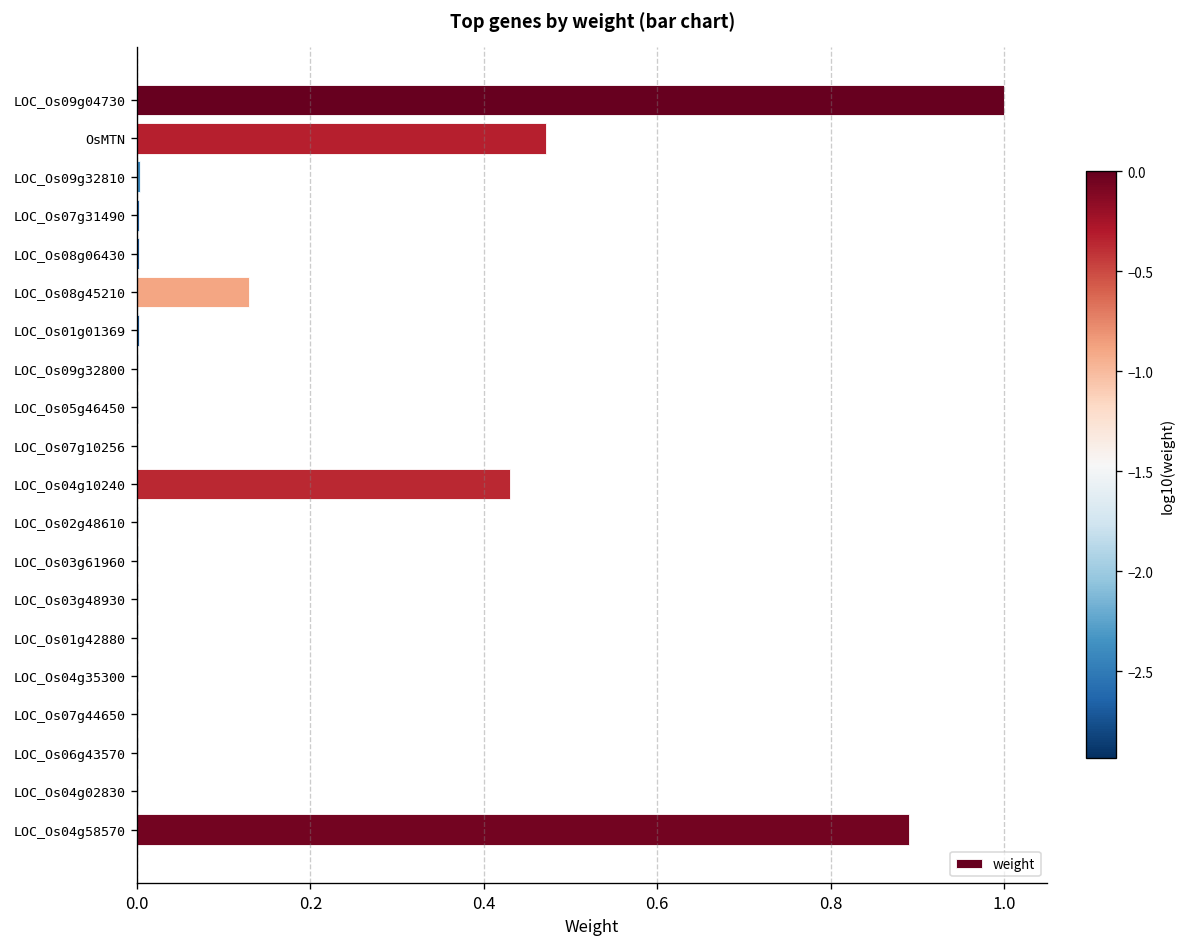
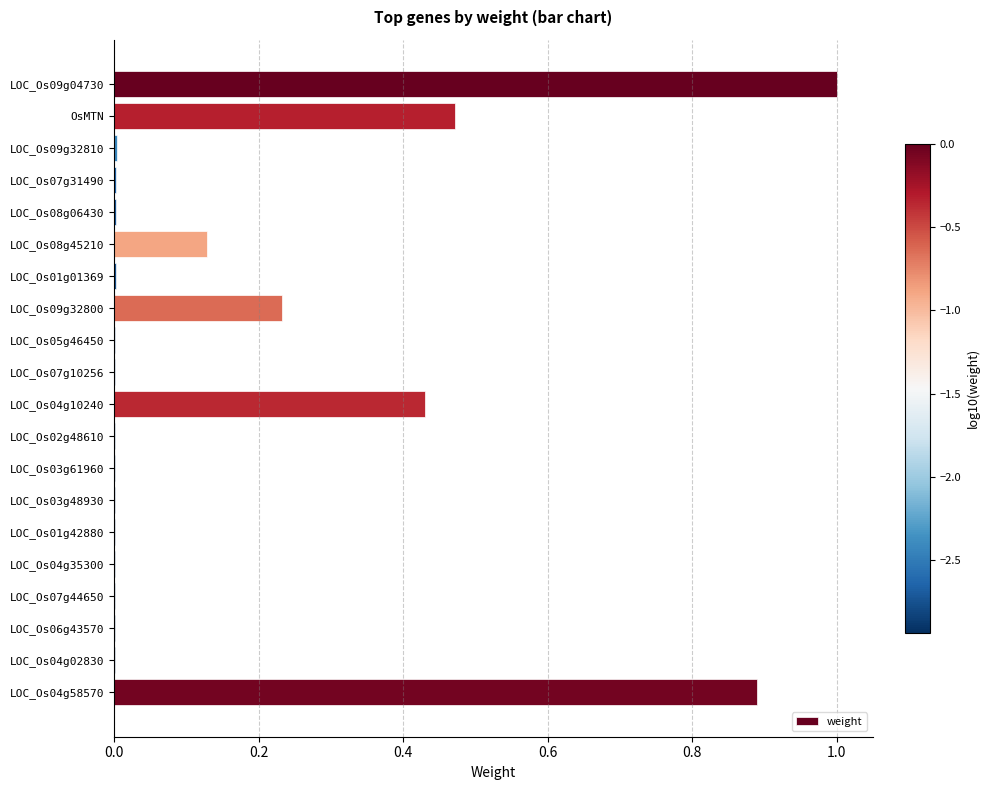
LOC_Os09g32800: 0.00 -> 0.23
